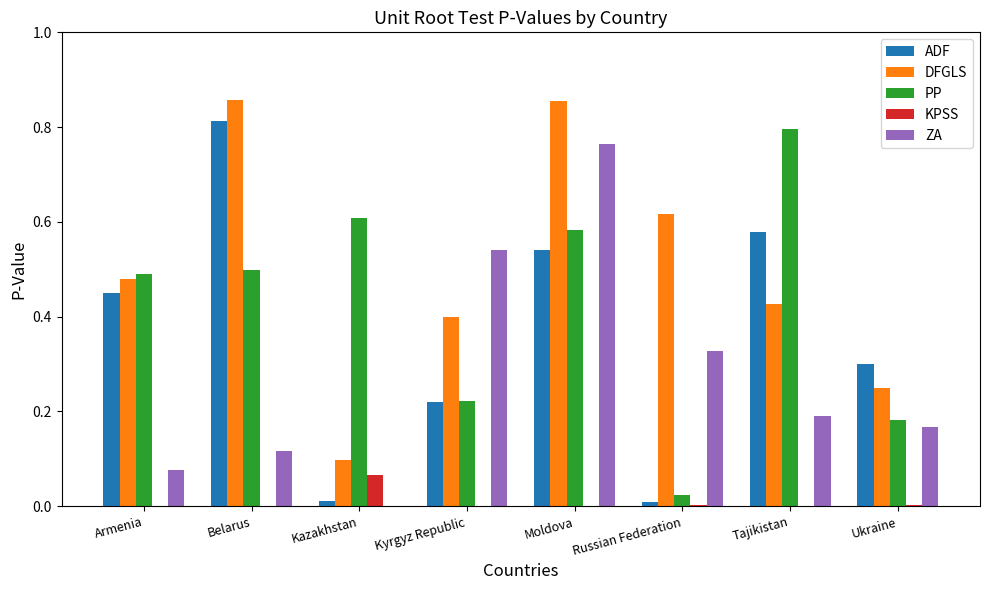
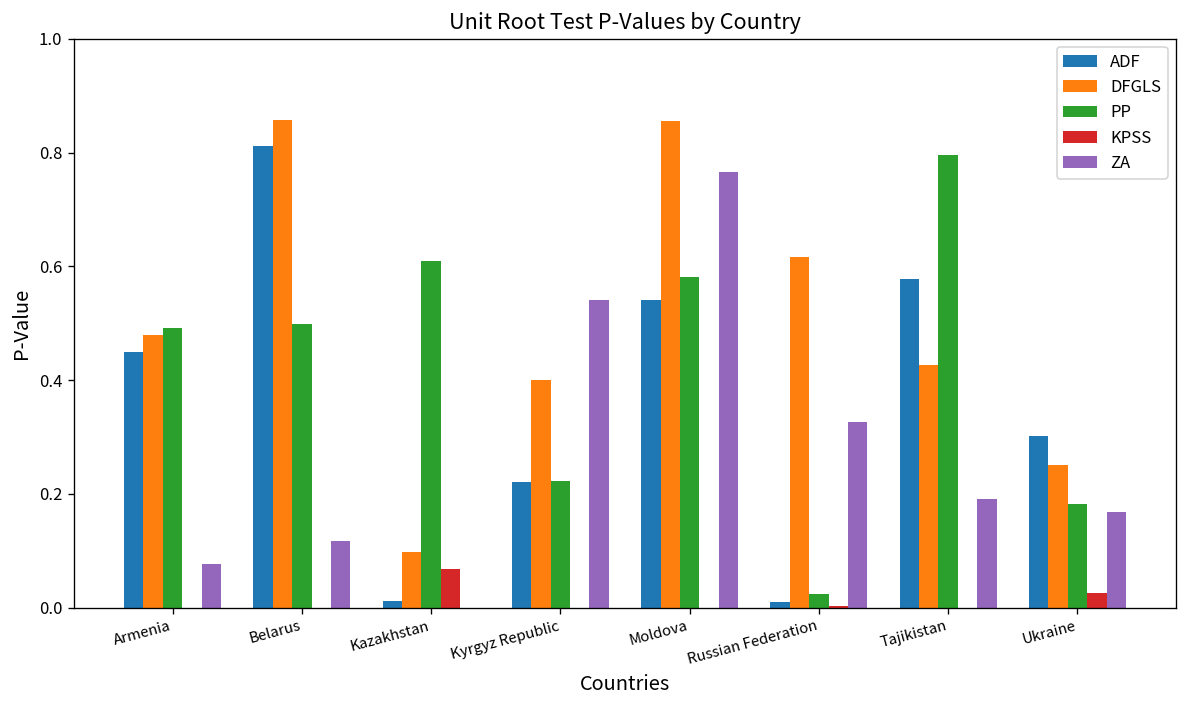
KPSS, Ukraine: 0.00 -> 0.03
